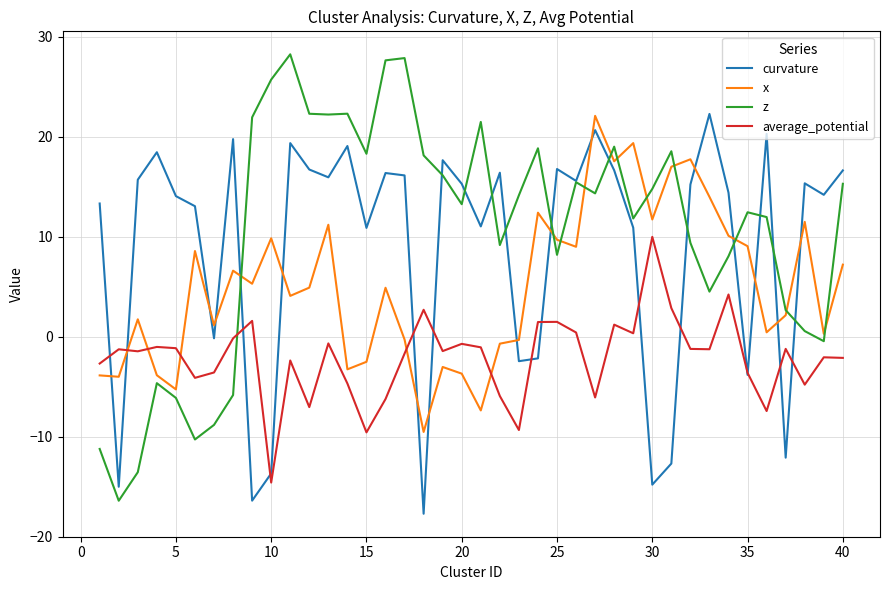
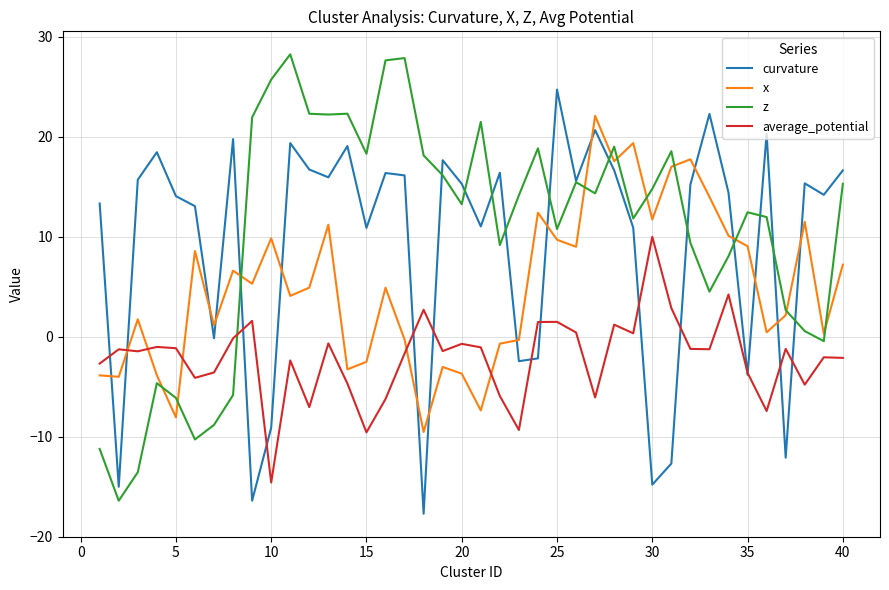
x, 5: -5 -> -8
curvature, 10: -14 -> -9
curvature, 25: 17 -> 25
z, 25: 8 -> 11
